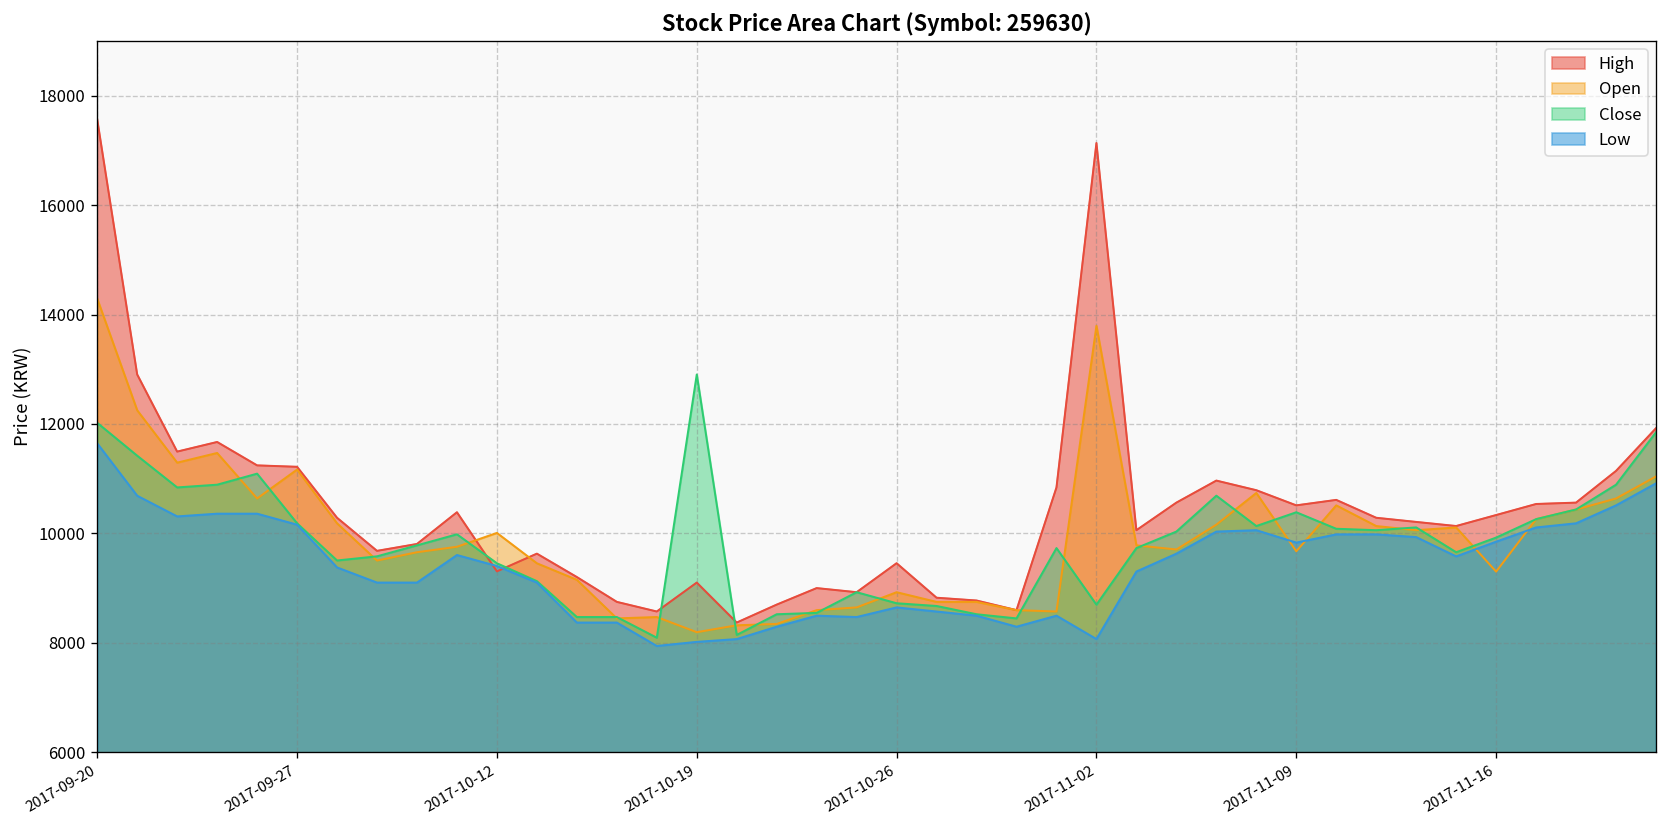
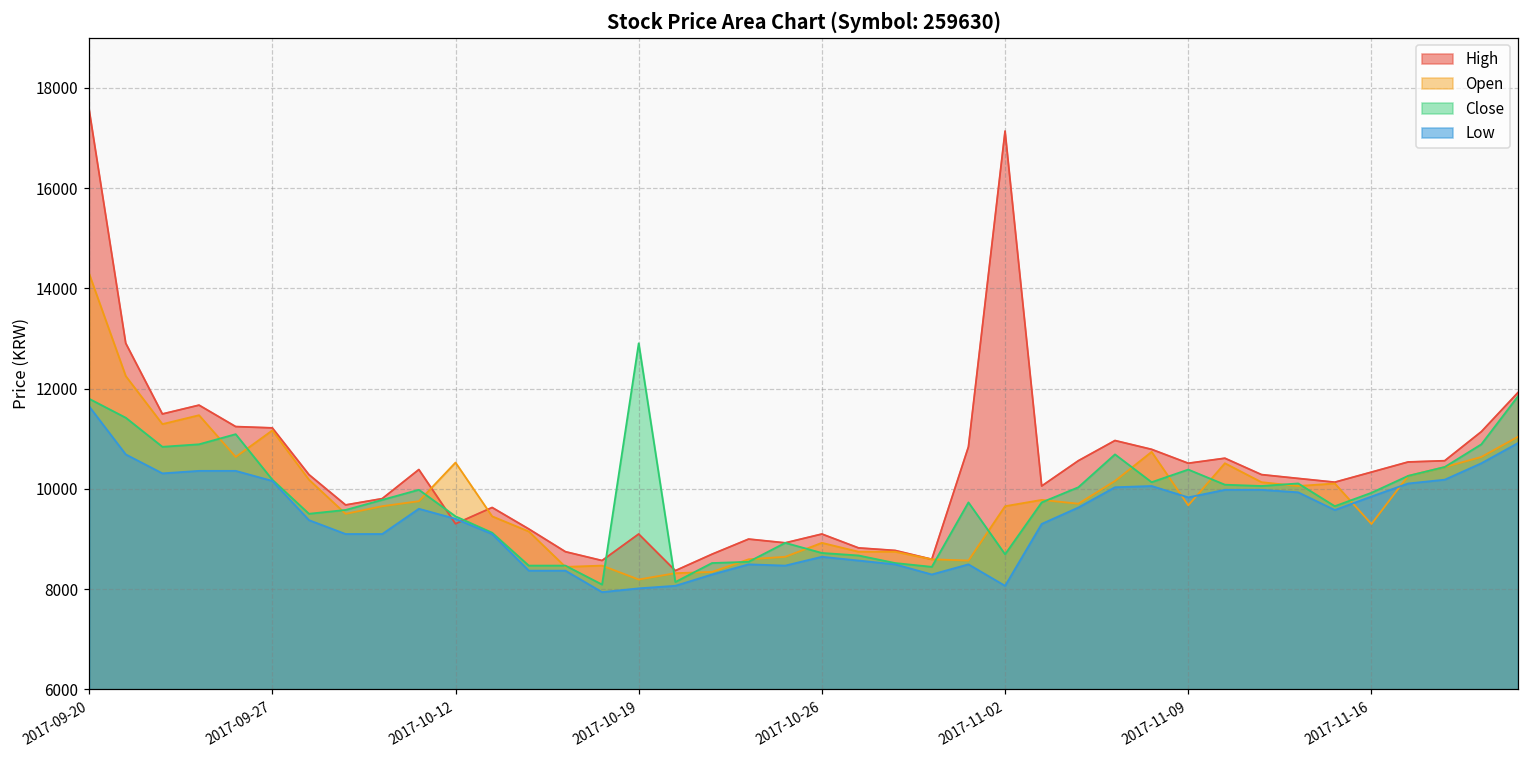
Close, 2017-09-20: 12000 -> 11800
Open, 2017-10-12: 10000 -> 10500
High, 2017-10-26: 9500 -> 9100
Open, 2017-11-02: 13800 -> 9700
